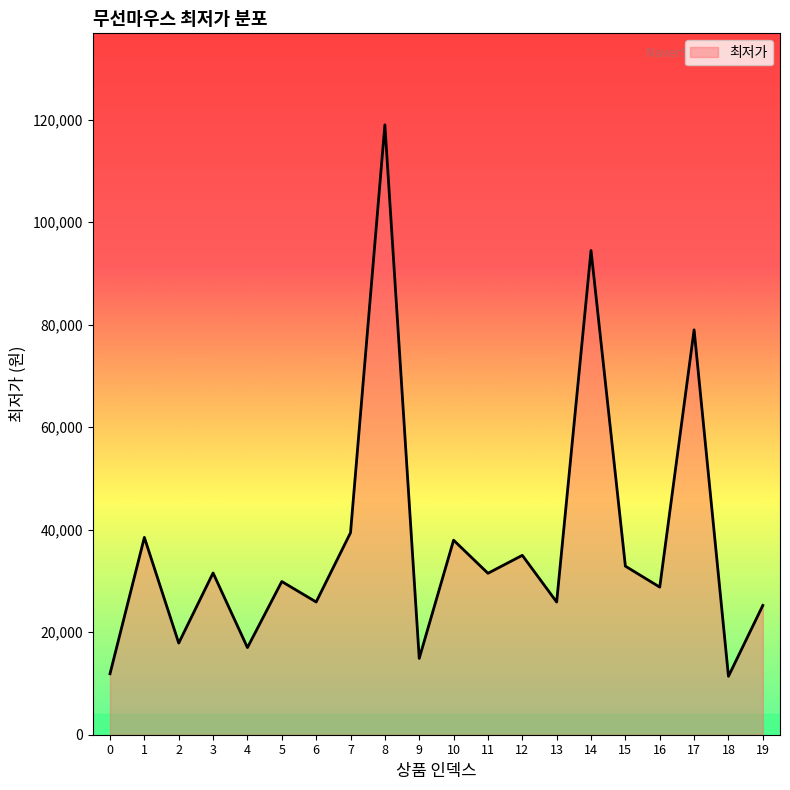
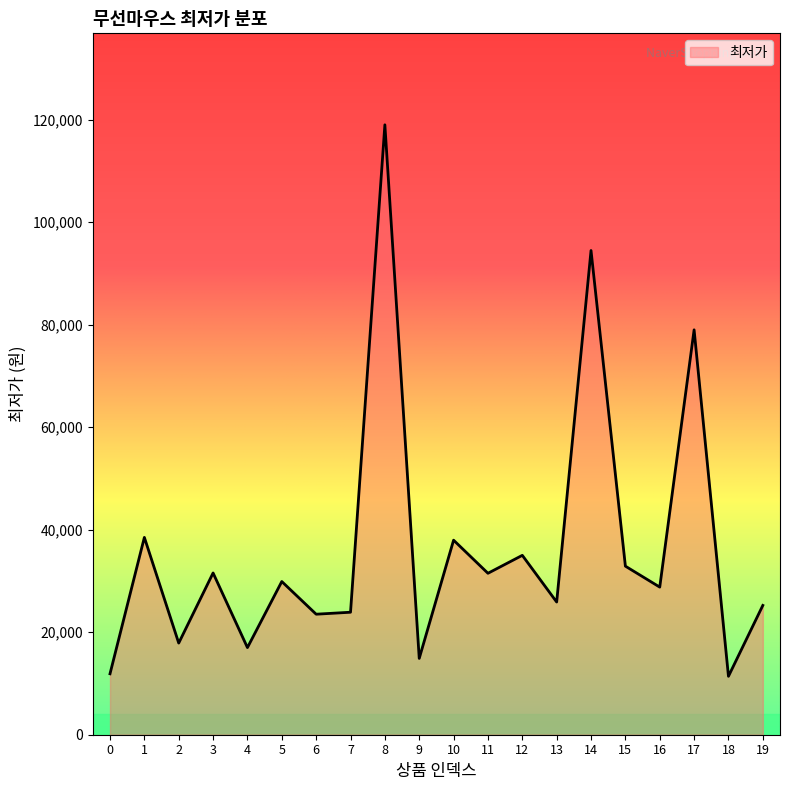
6: 26,000 -> 24,000
7: 39,000 -> 24,000
